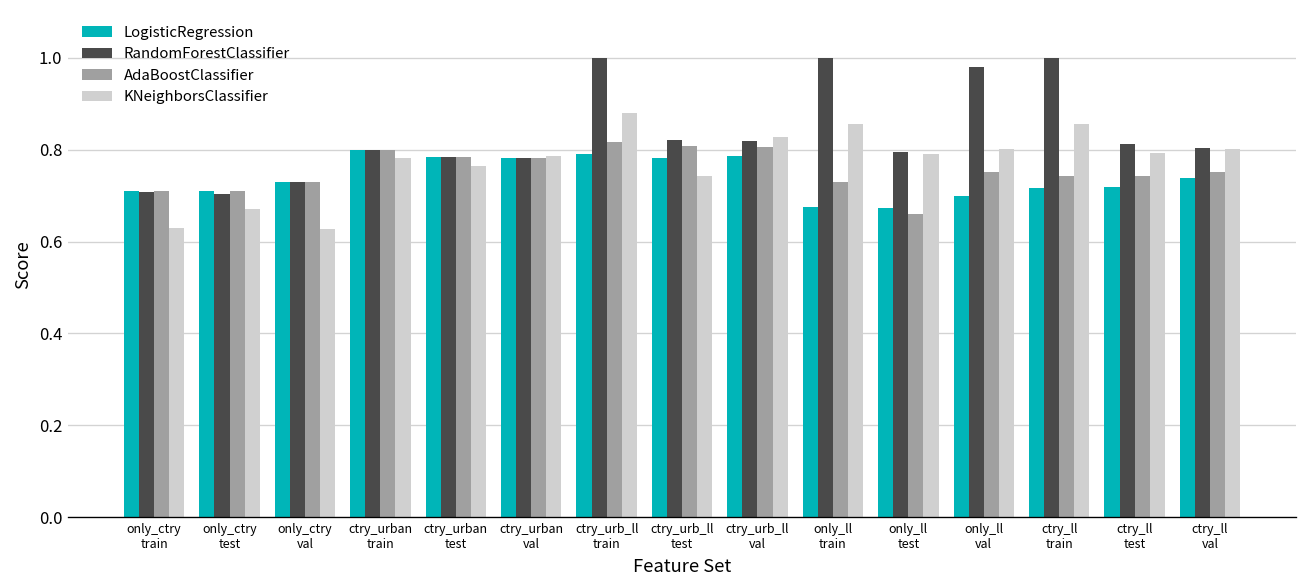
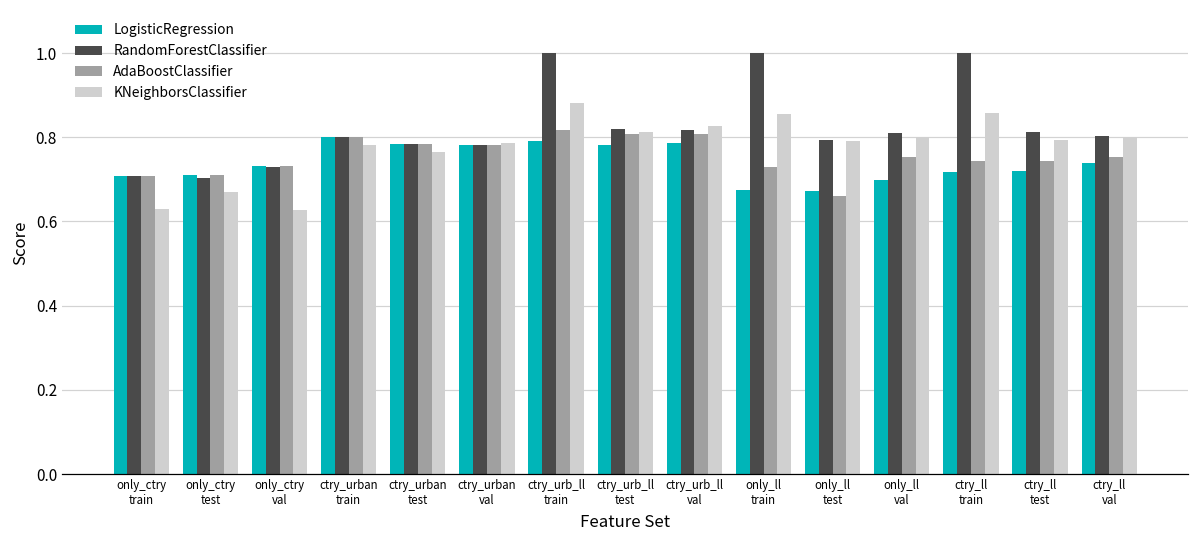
KNeighborsClassifier, ctry_urb_ll test: 0.74 -> 0.81
RandomForestClassifier, only_ll val: 0.98 -> 0.81
